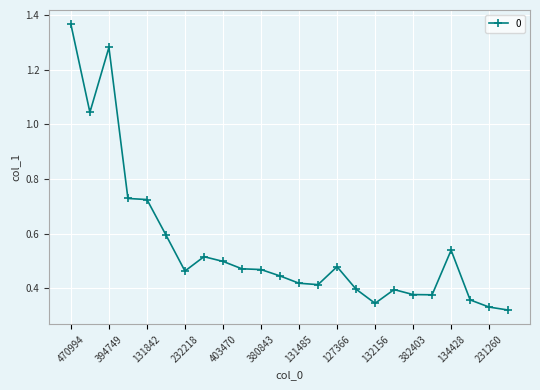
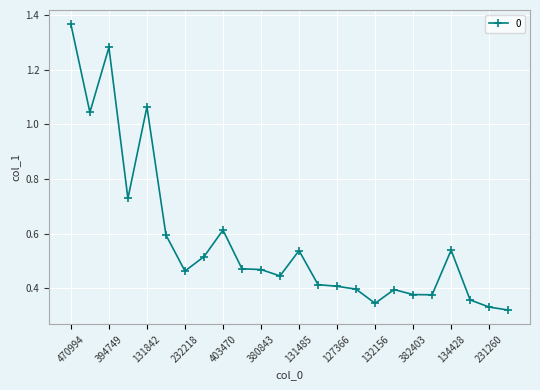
131842: 0.72 -> 1.06
403470: 0.50 -> 0.61
131485: 0.42 -> 0.54
127366: 0.48 -> 0.41
